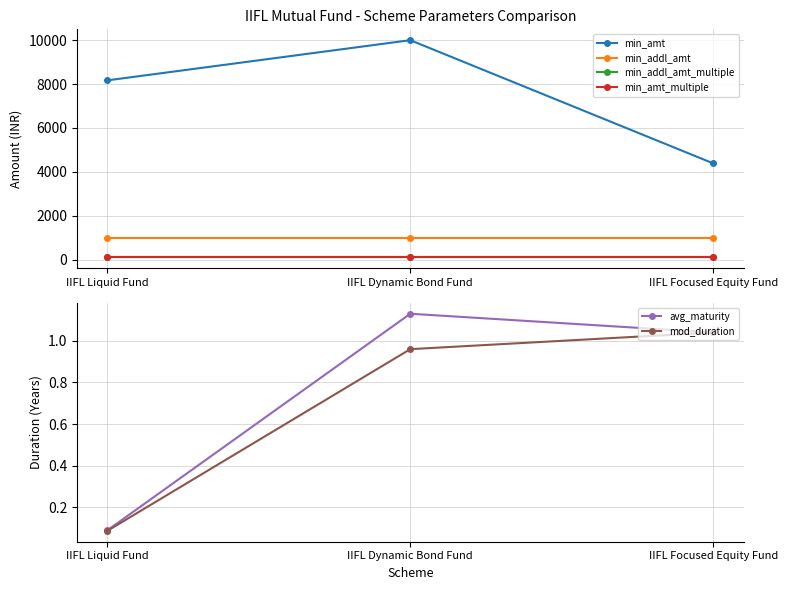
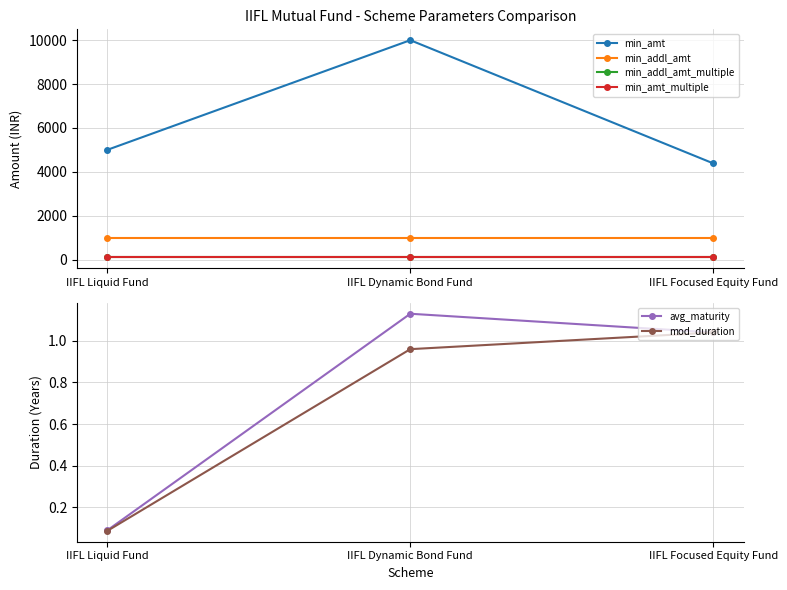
IIFL Mutual Fund - Scheme Parameters Comparison, min_amt, IIFL Liquid Fund: 8200 -> 5000
